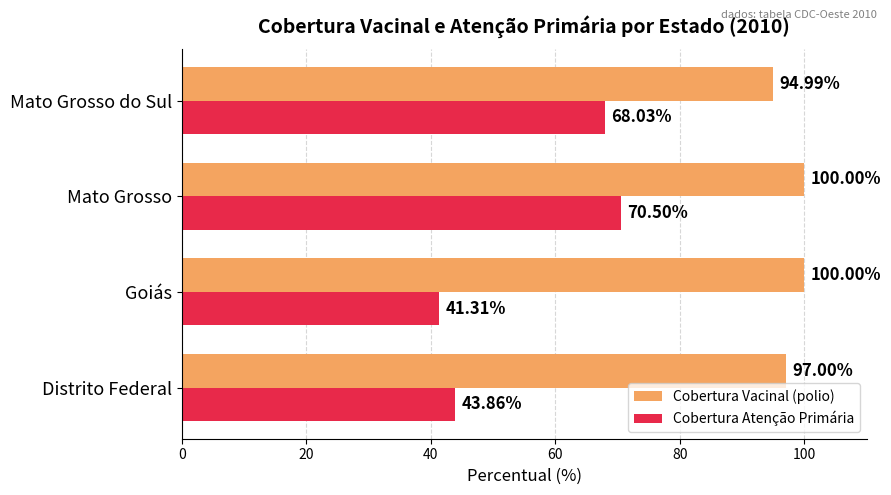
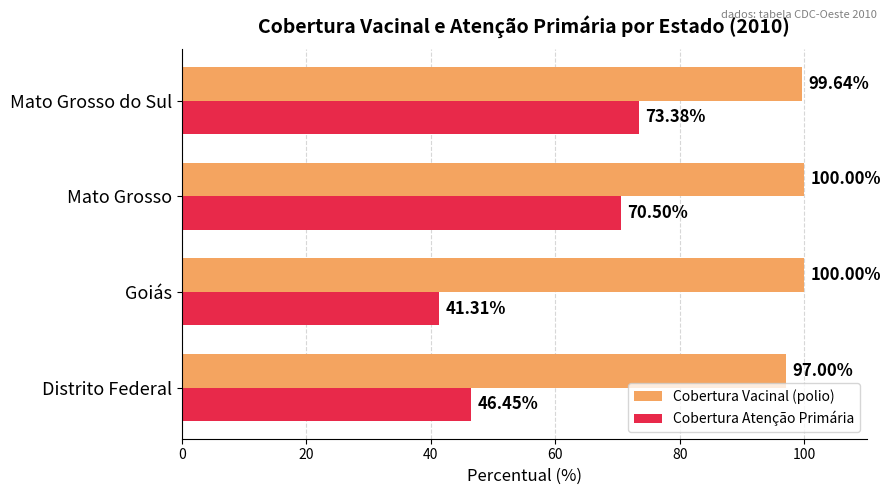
Cobertura Vacinal (polio), Mato Grosso do Sul: 94.99% -> 99.64%
Cobertura Atenção Primária, Mato Grosso do Sul: 68.03% -> 73.38%
Cobertura Atenção Primária, Distrito Federal: 43.86% -> 46.45%
